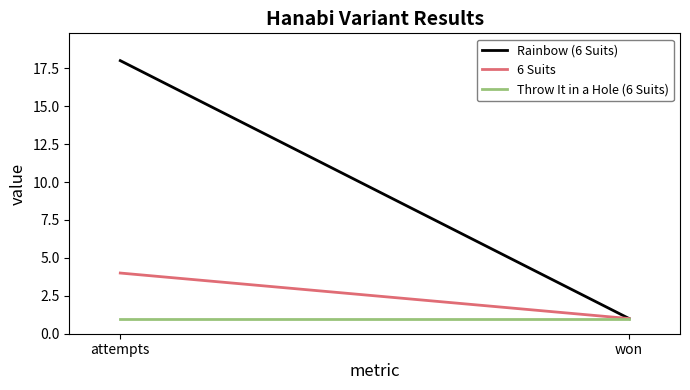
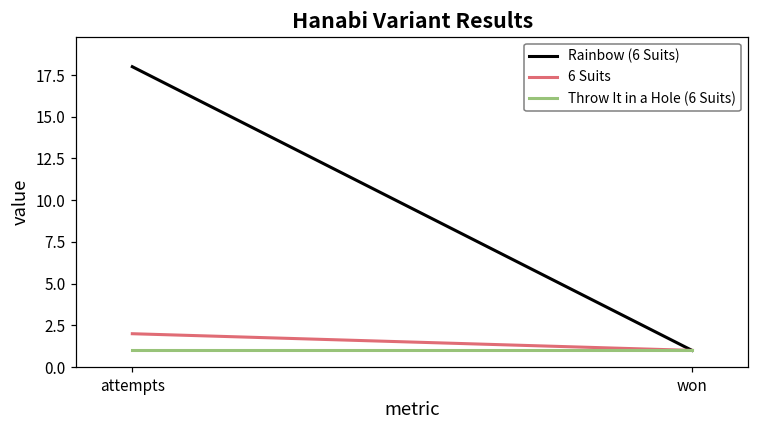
6 Suits, attempts: 4 -> 2
